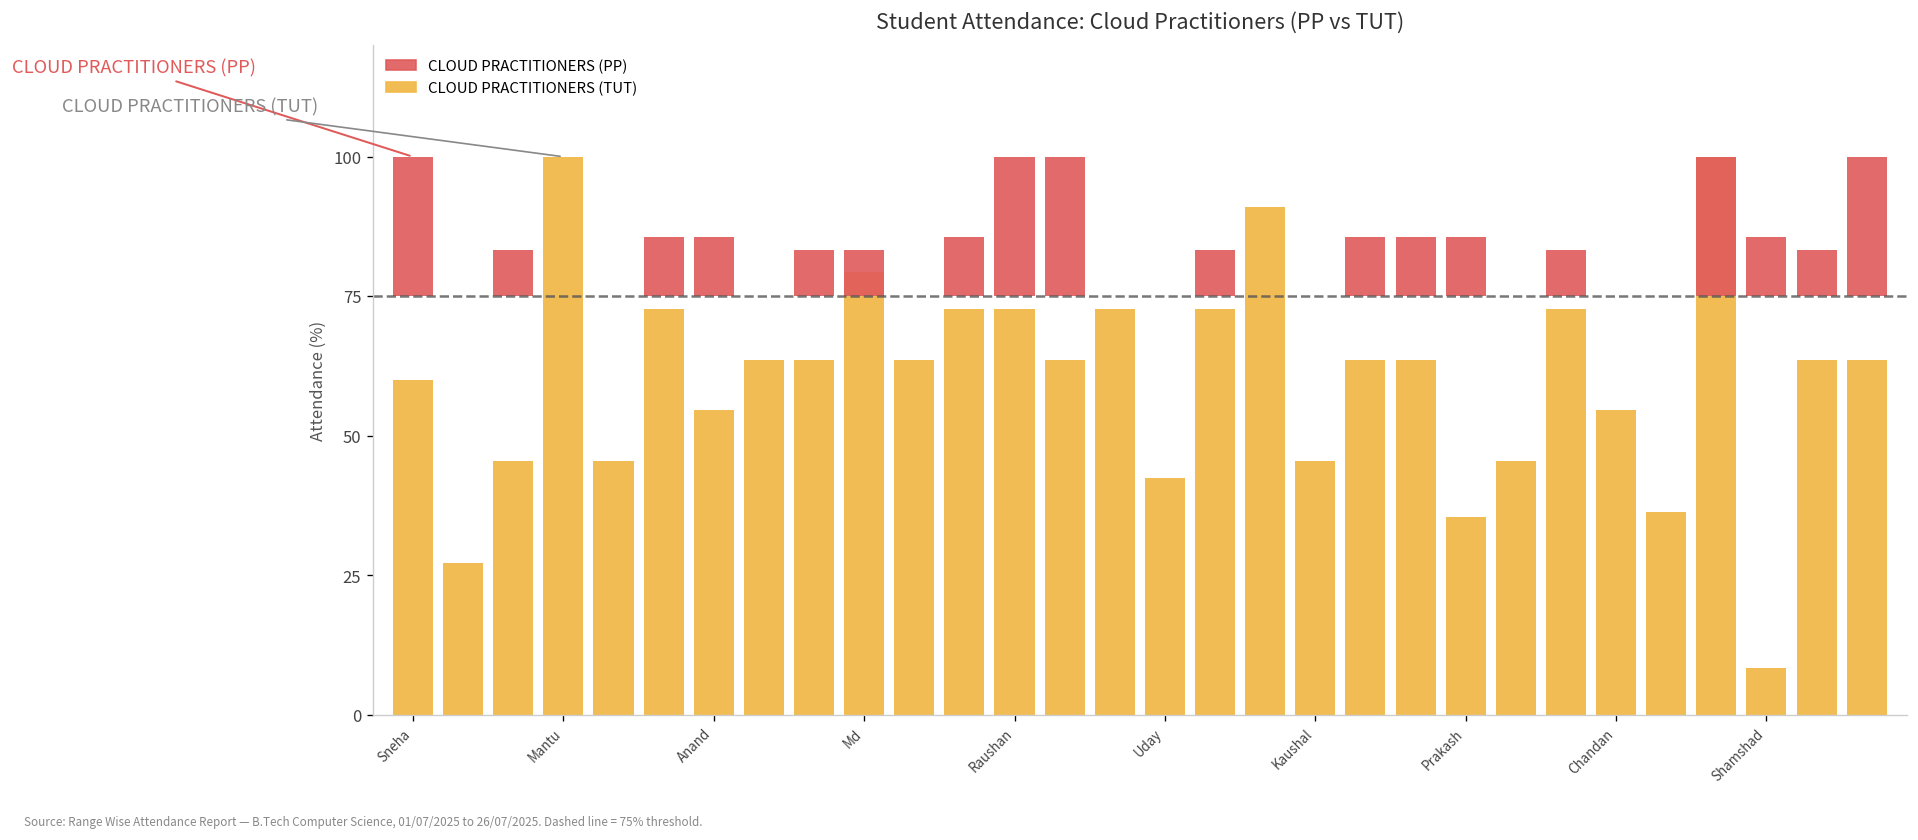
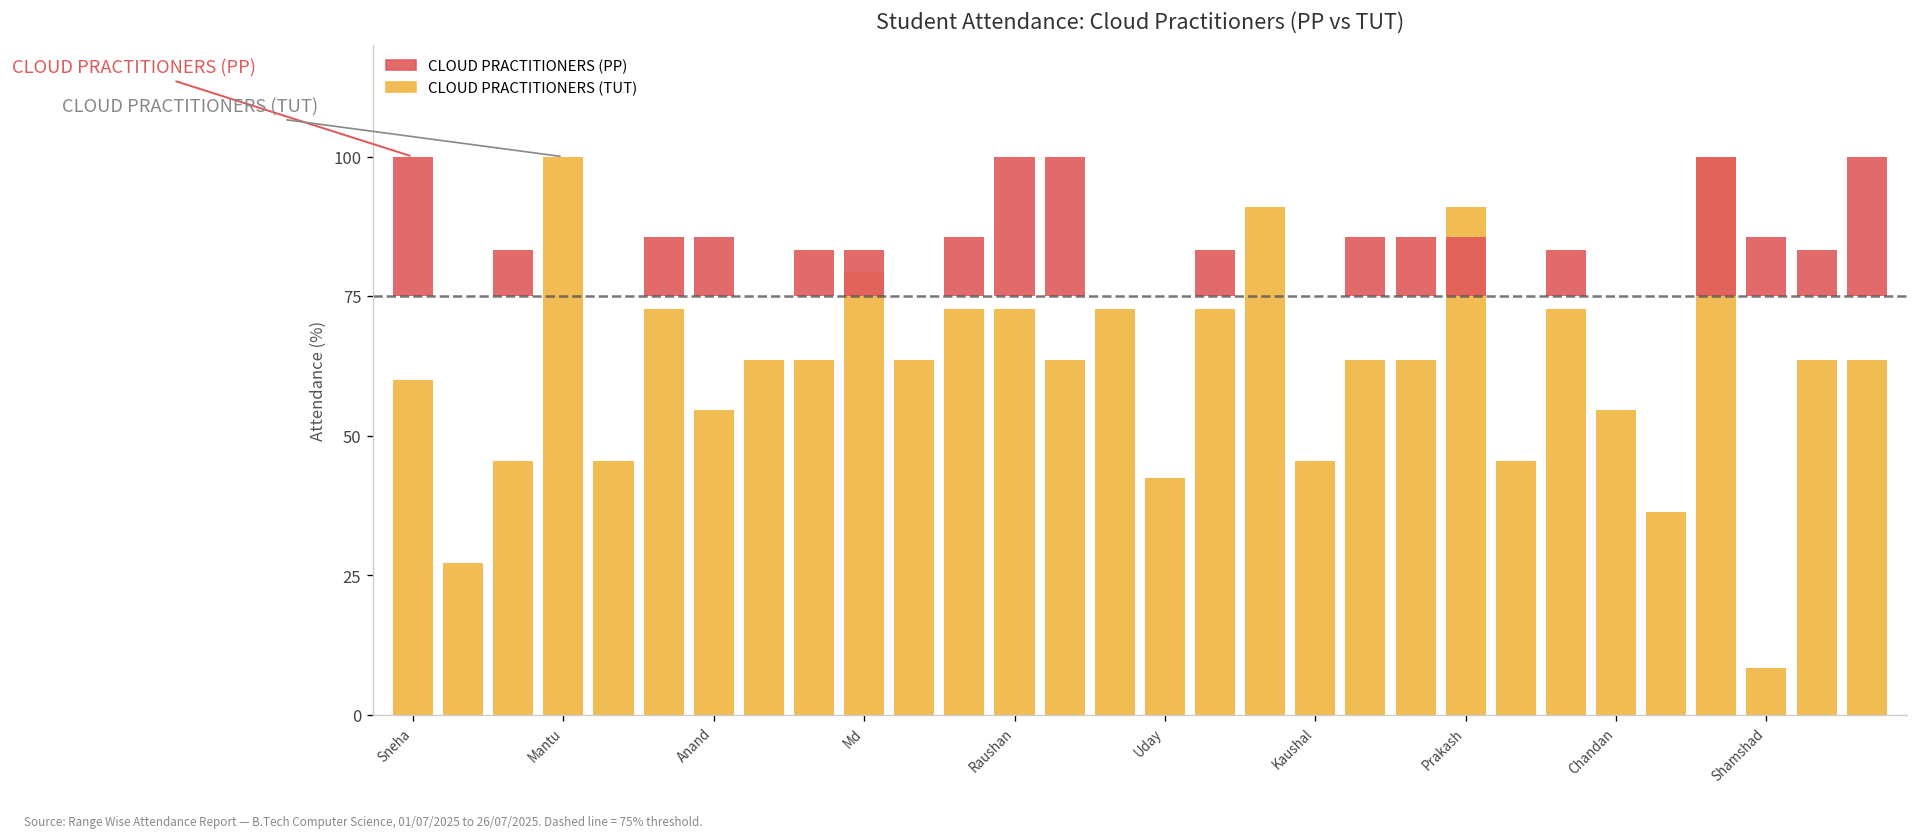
CLOUD PRACTITIONERS (TUT), Prakash: 35 -> 91
